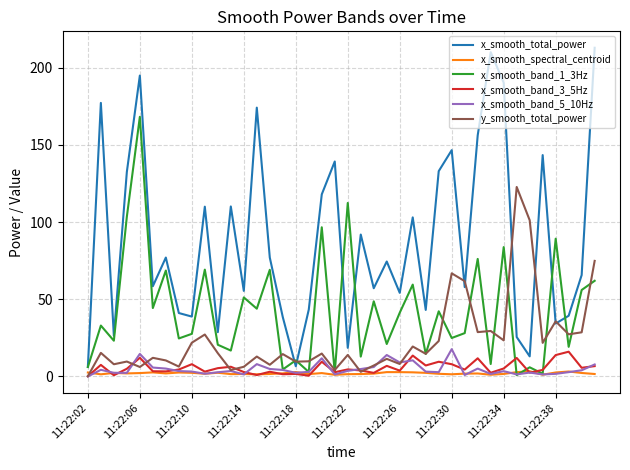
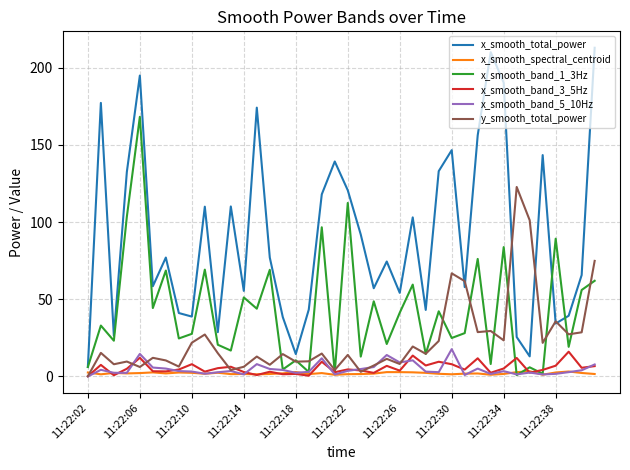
x_smooth_total_power, 11:22:18: 7 -> 15
x_smooth_total_power, 11:22:22: 19 -> 121
x_smooth_band_3_5Hz, 11:22:38: 14 -> 7
